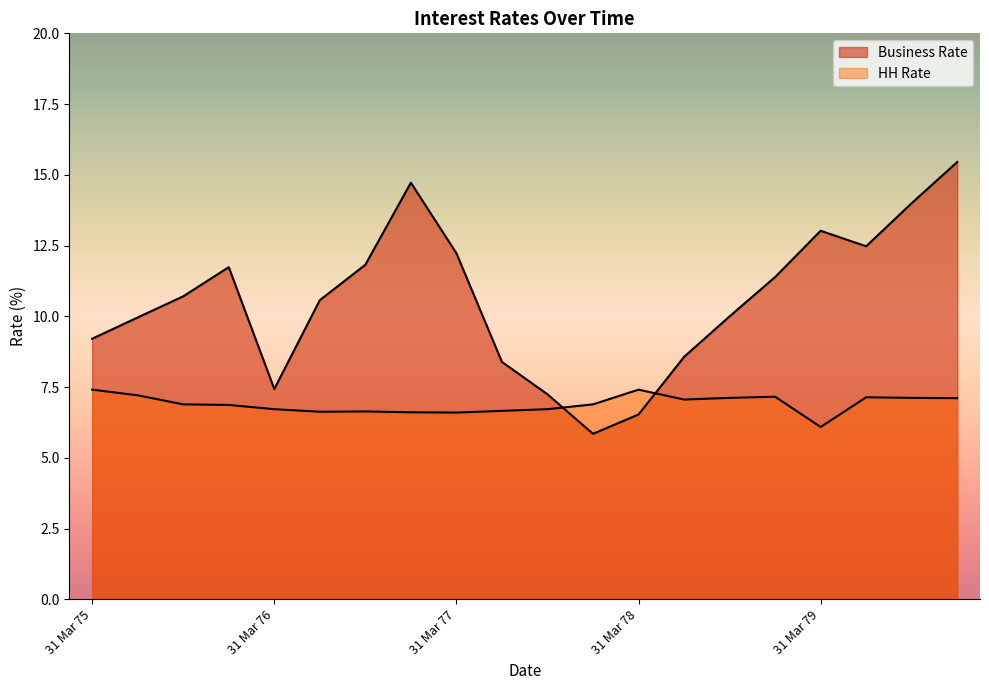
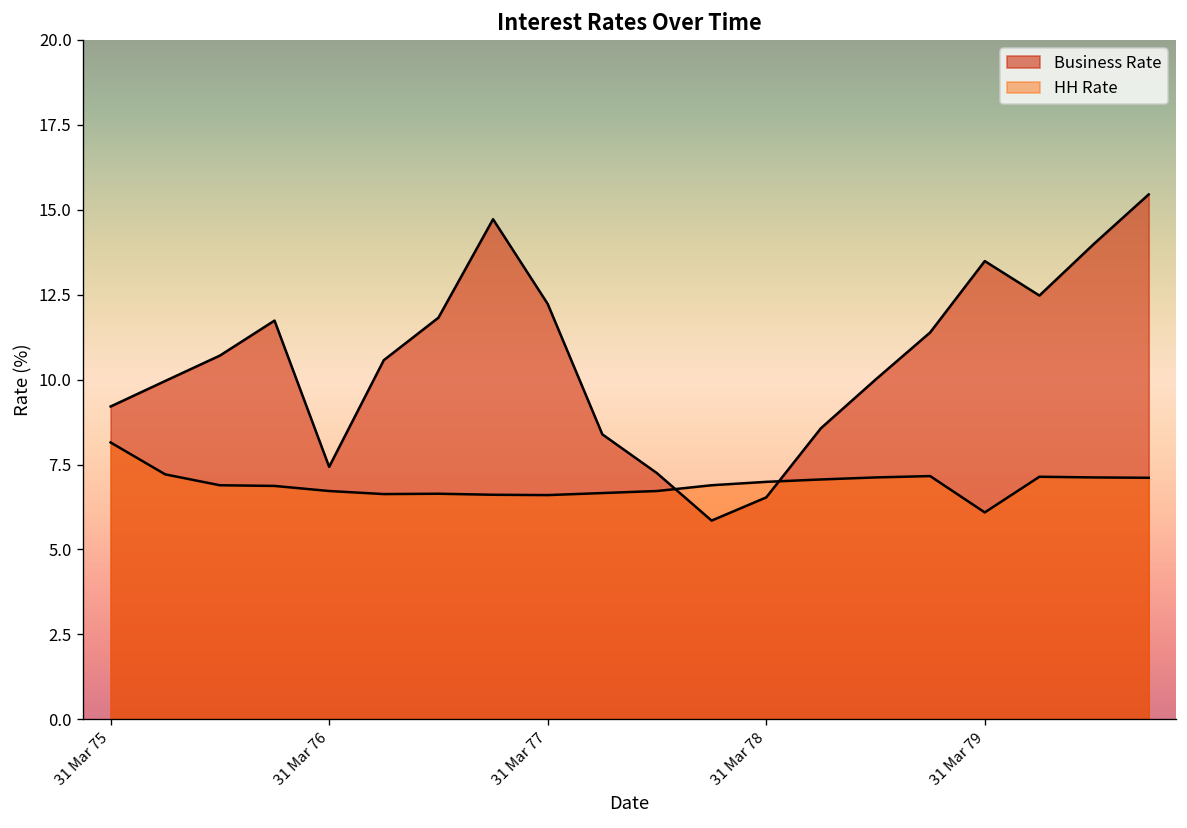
HH Rate, 31 Mar 75: 7.4 -> 8.2
HH Rate, 31 Mar 78: 7.4 -> 7.0
Business Rate, 31 Mar 79: 13.0 -> 13.5
